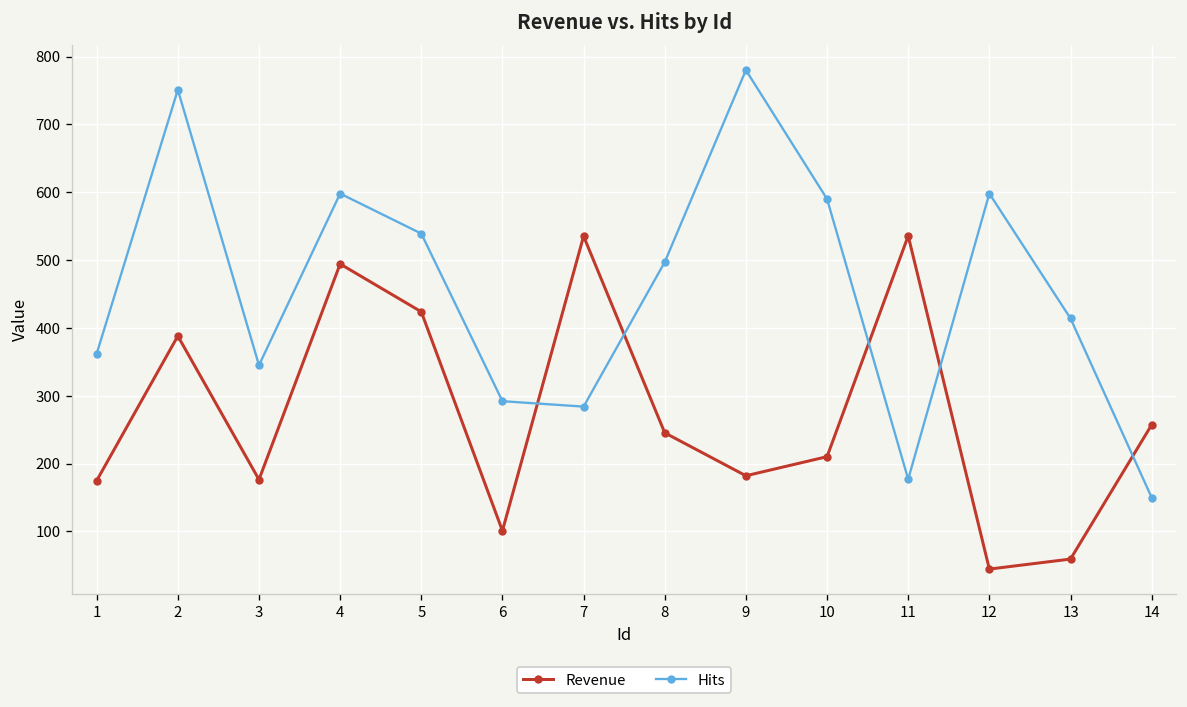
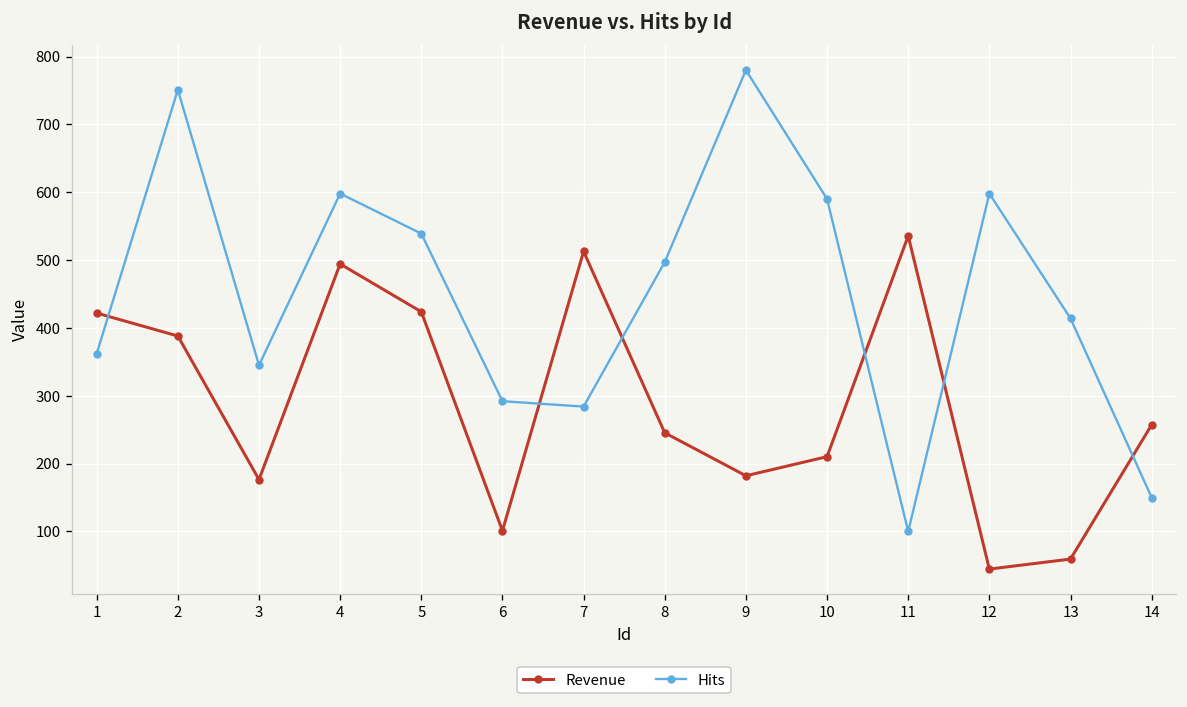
Revenue, 1: 170 -> 420
Revenue, 7: 540 -> 510
Hits, 11: 180 -> 100
